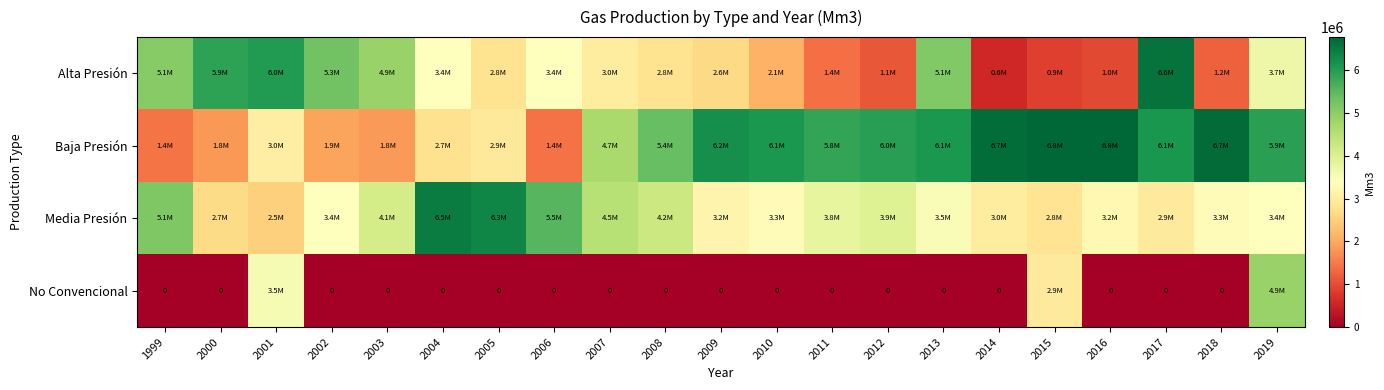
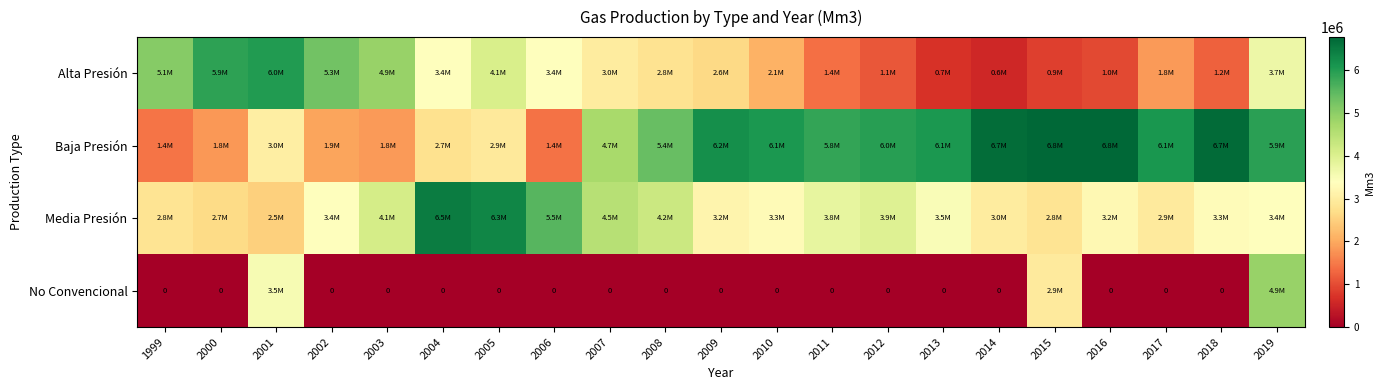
Alta Presión, 2005: 2.8M -> 4.1M
Alta Presión, 2013: 5.1M -> 0.7M
Alta Presión, 2017: 6.6M -> 1.8M
Media Presión, 1999: 5.1M -> 2.8M
